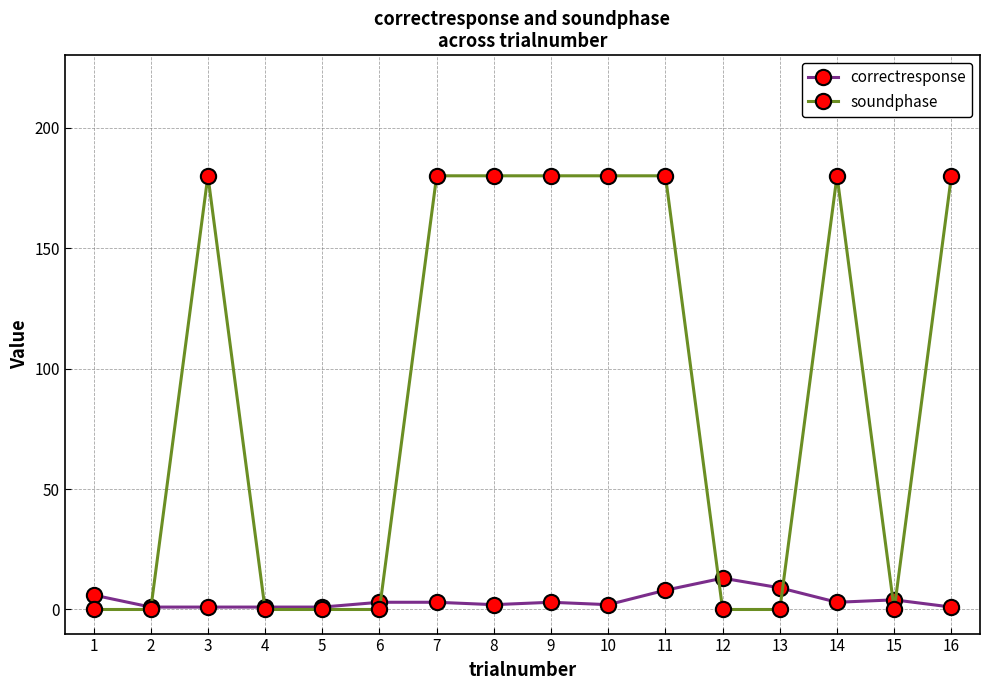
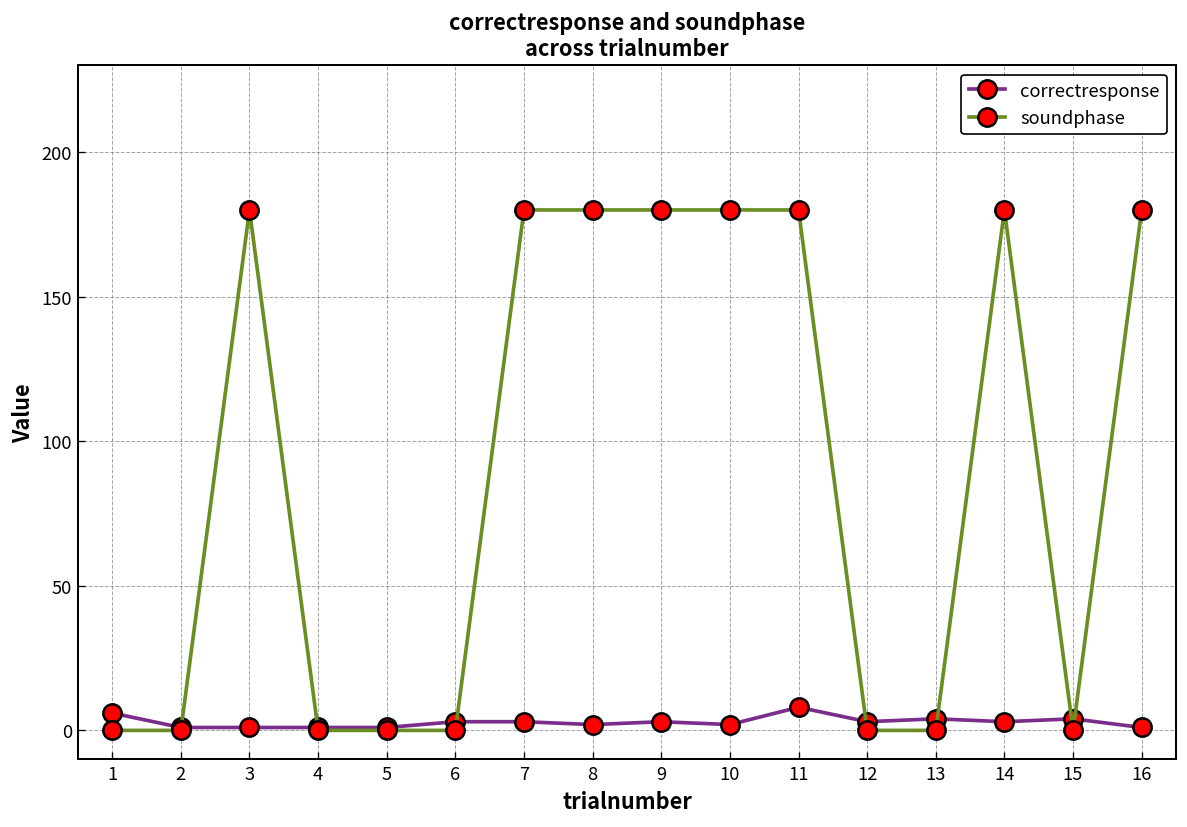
correctresponse, 12: 13 -> 3
correctresponse, 13: 9 -> 4
